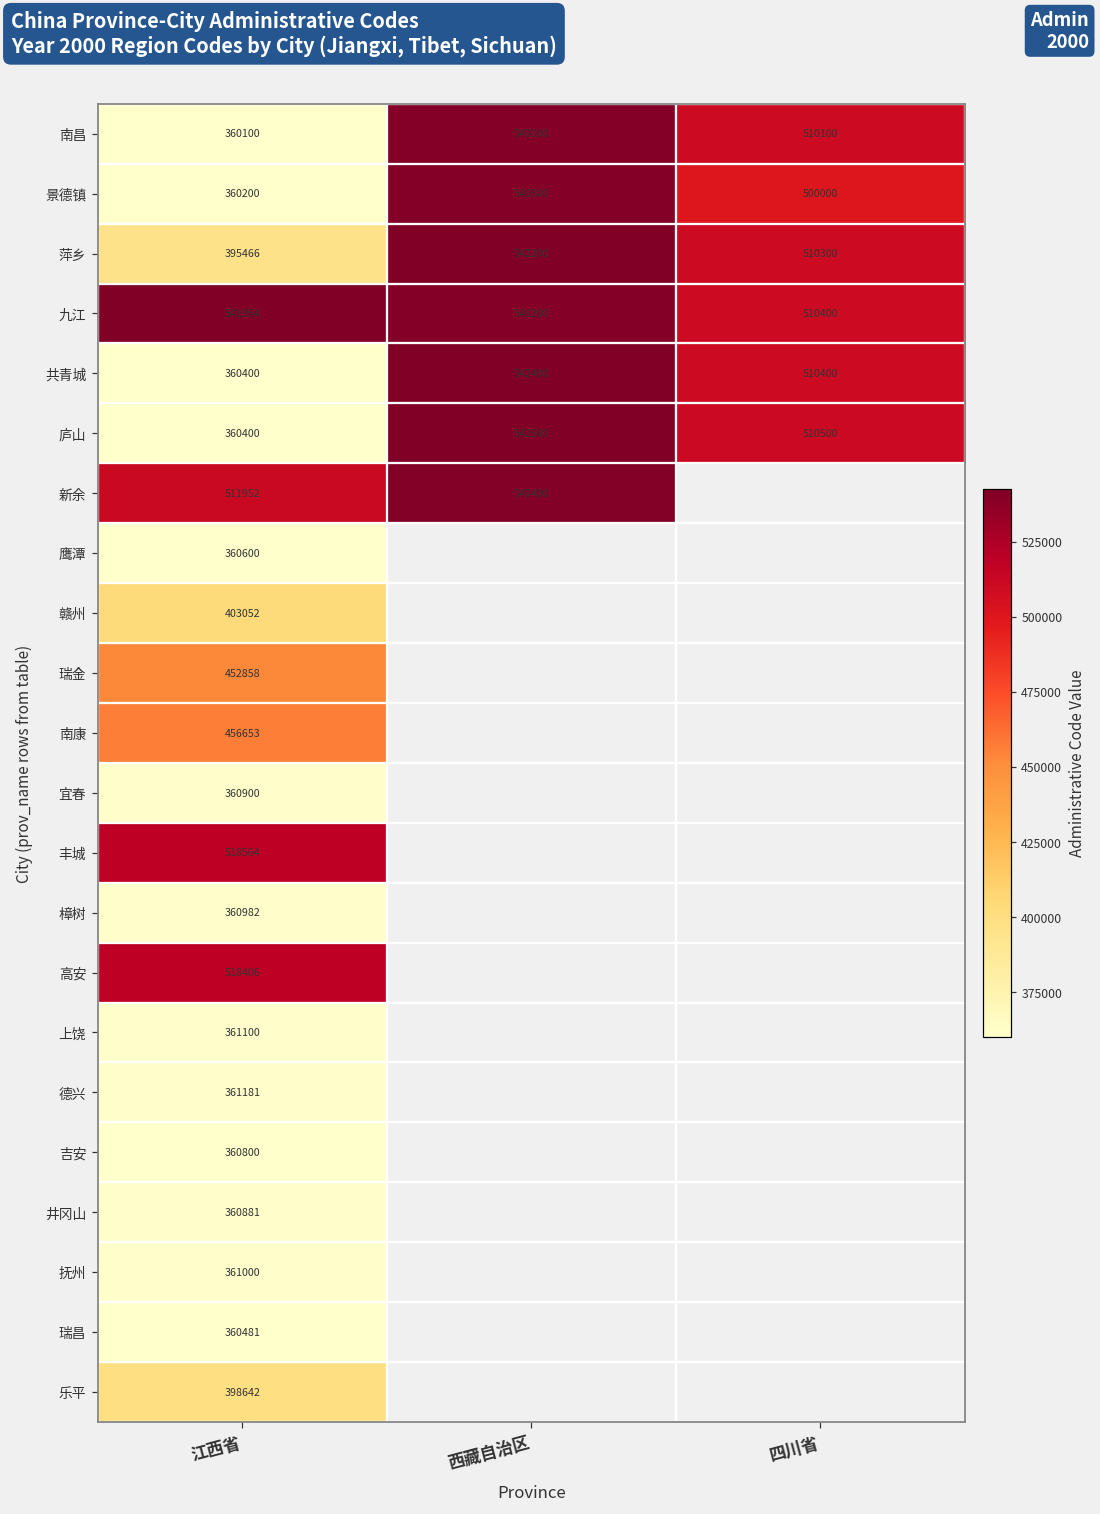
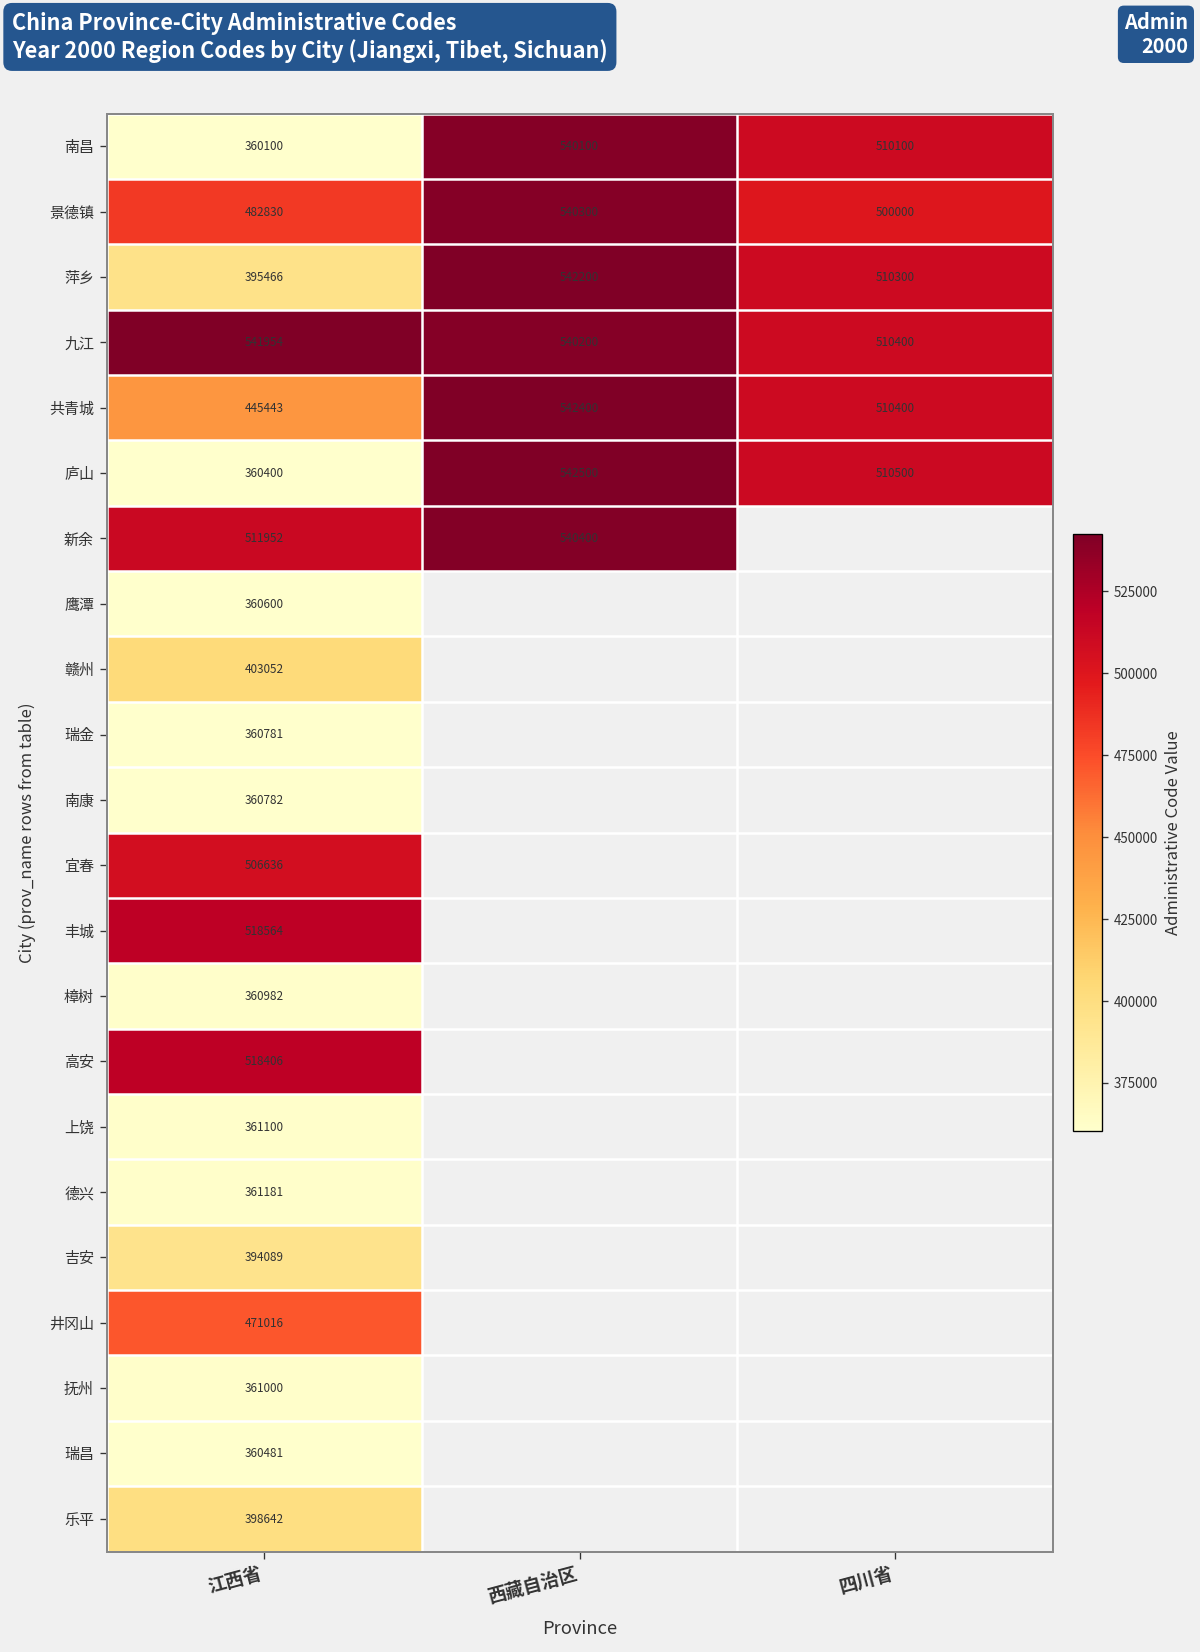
景德镇, 江西省: 360200 -> 482830
共青城, 江西省: 360400 -> 445443
瑞金, 江西省: 452858 -> 360781
南康, 江西省: 456653 -> 360782
宜春, 江西省: 360900 -> 506636
吉安, 江西省: 360800 -> 394089
井冈山, 江西省: 360881 -> 471016
